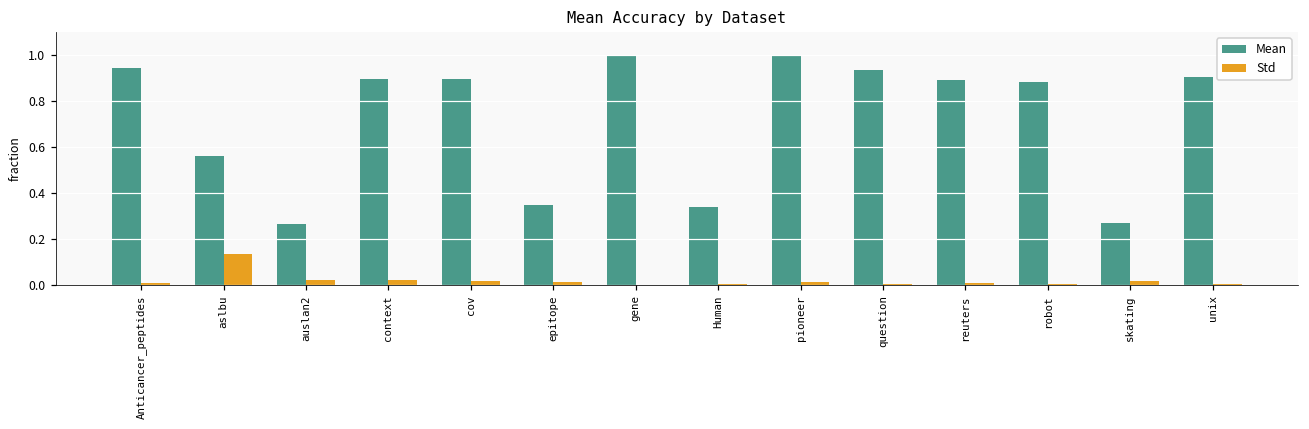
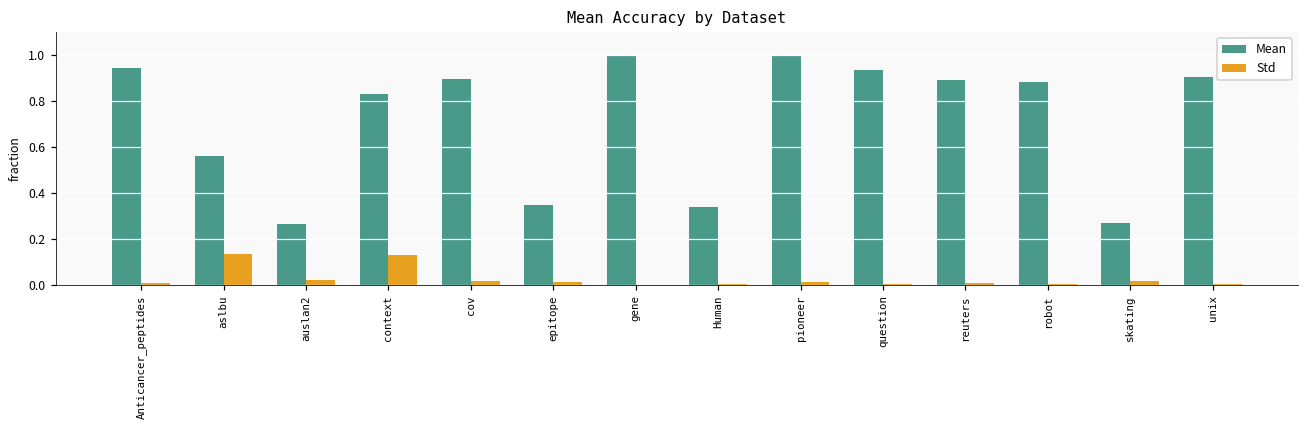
Mean, context: 0.90 -> 0.83
Std, context: 0.02 -> 0.13
